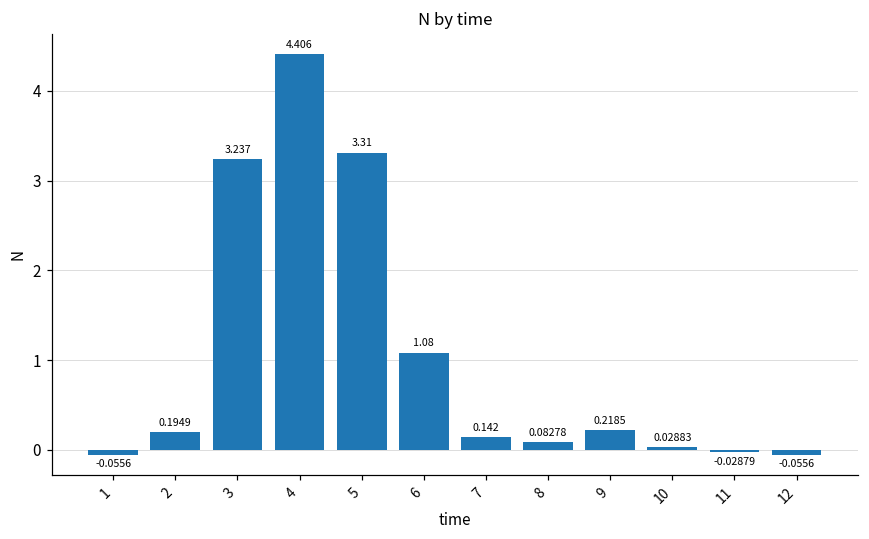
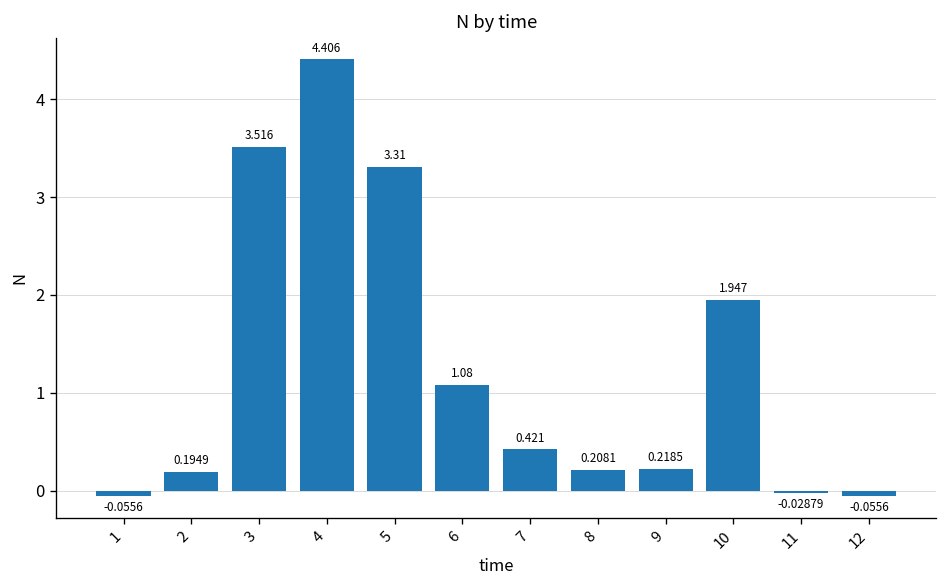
3: 3.237 -> 3.516
7: 0.142 -> 0.421
8: 0.08278 -> 0.2081
10: 0.02883 -> 1.947
